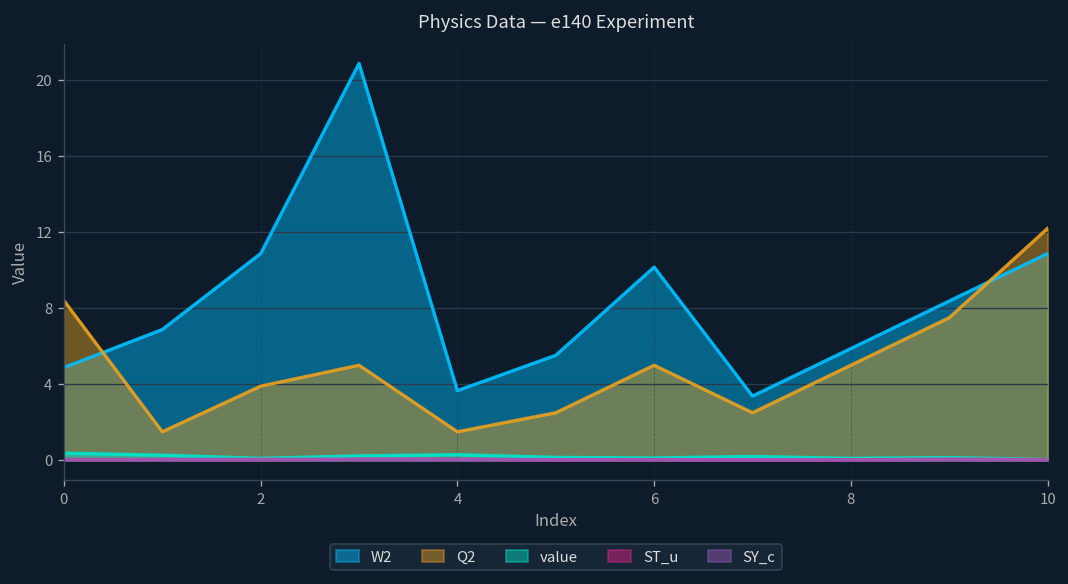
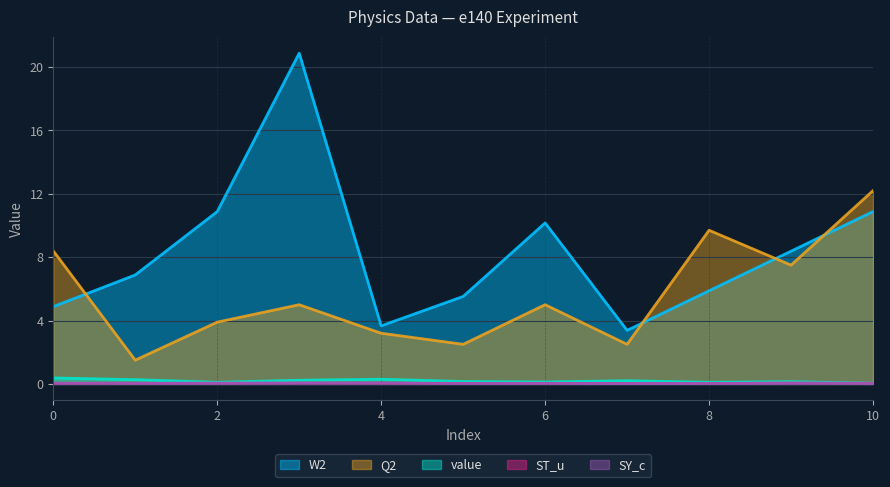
Q2, 4: 1.5 -> 3.2
Q2, 8: 5.0 -> 9.7
